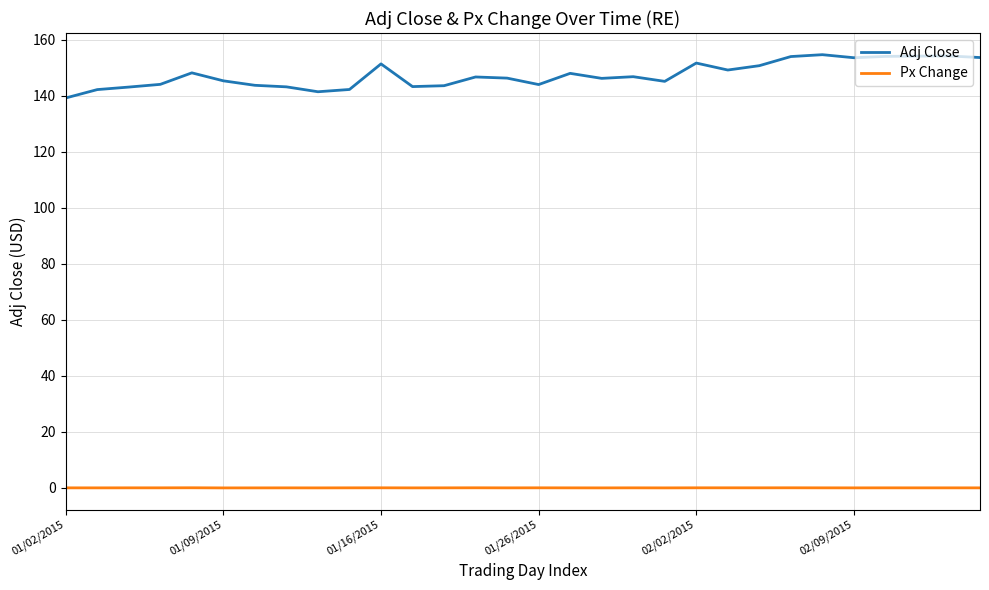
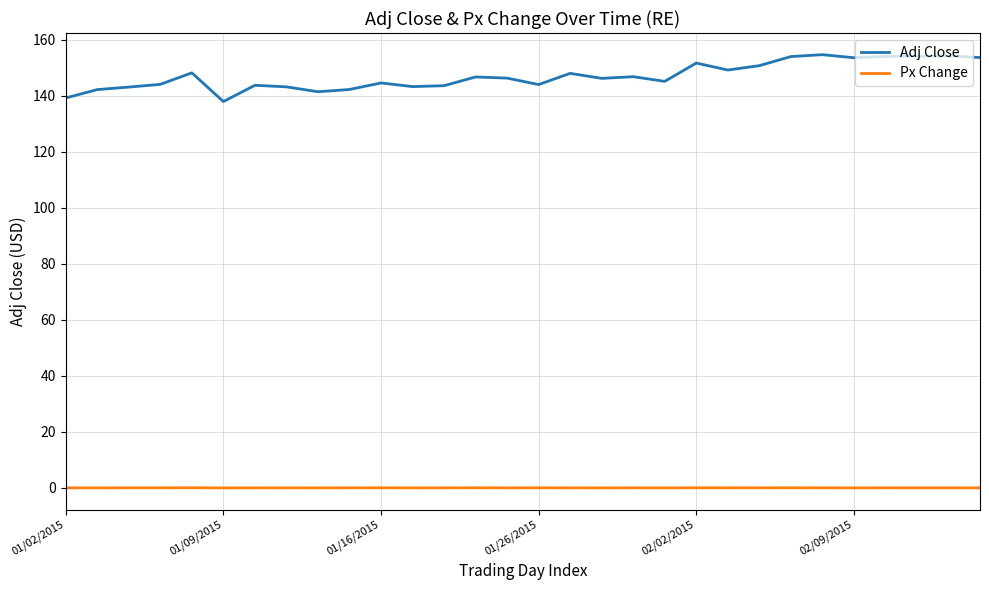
Adj Close, 01/09/2015: 145 -> 138
Adj Close, 01/16/2015: 151 -> 145
